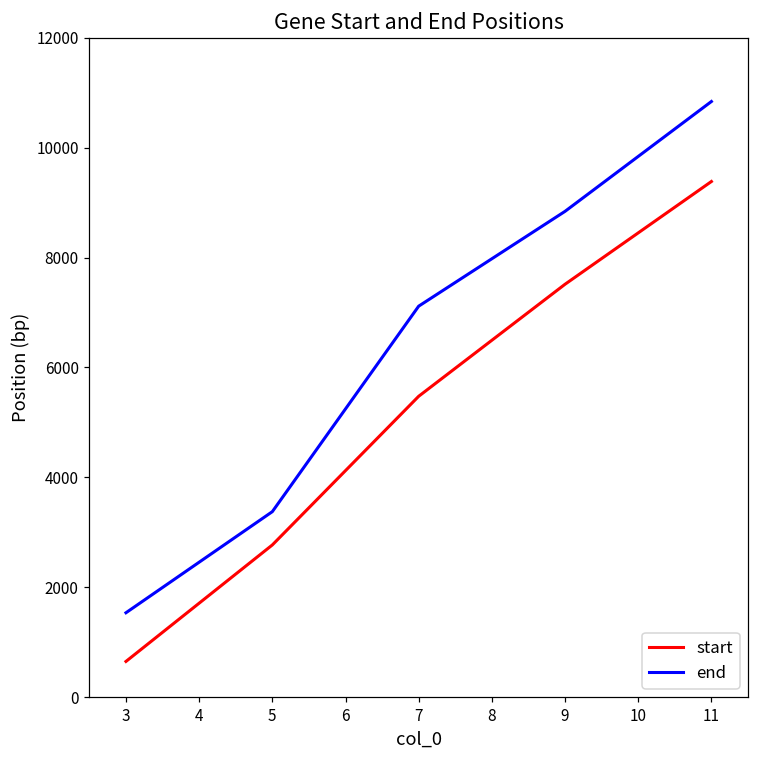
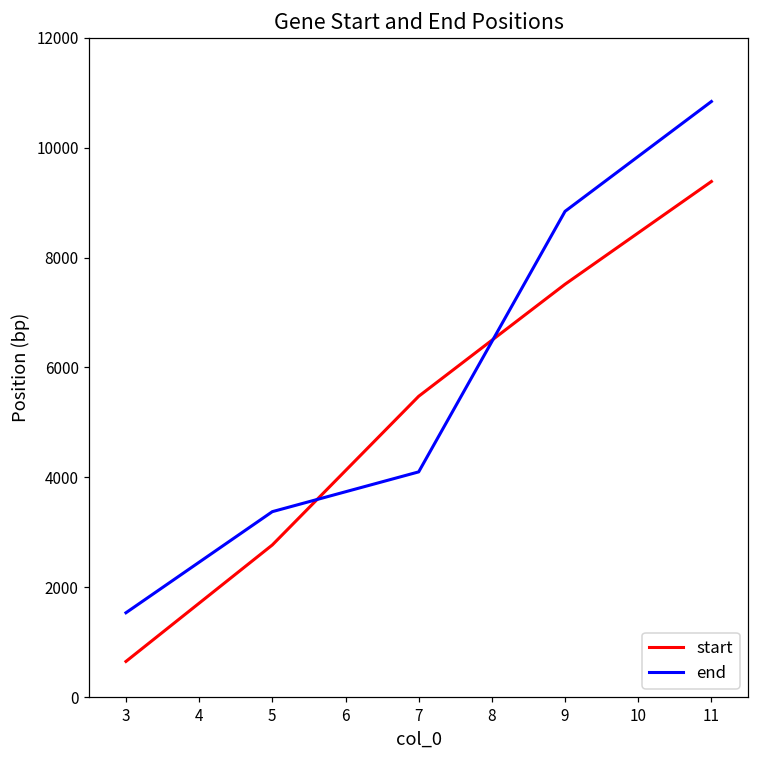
end, 7: 7100 -> 4100
